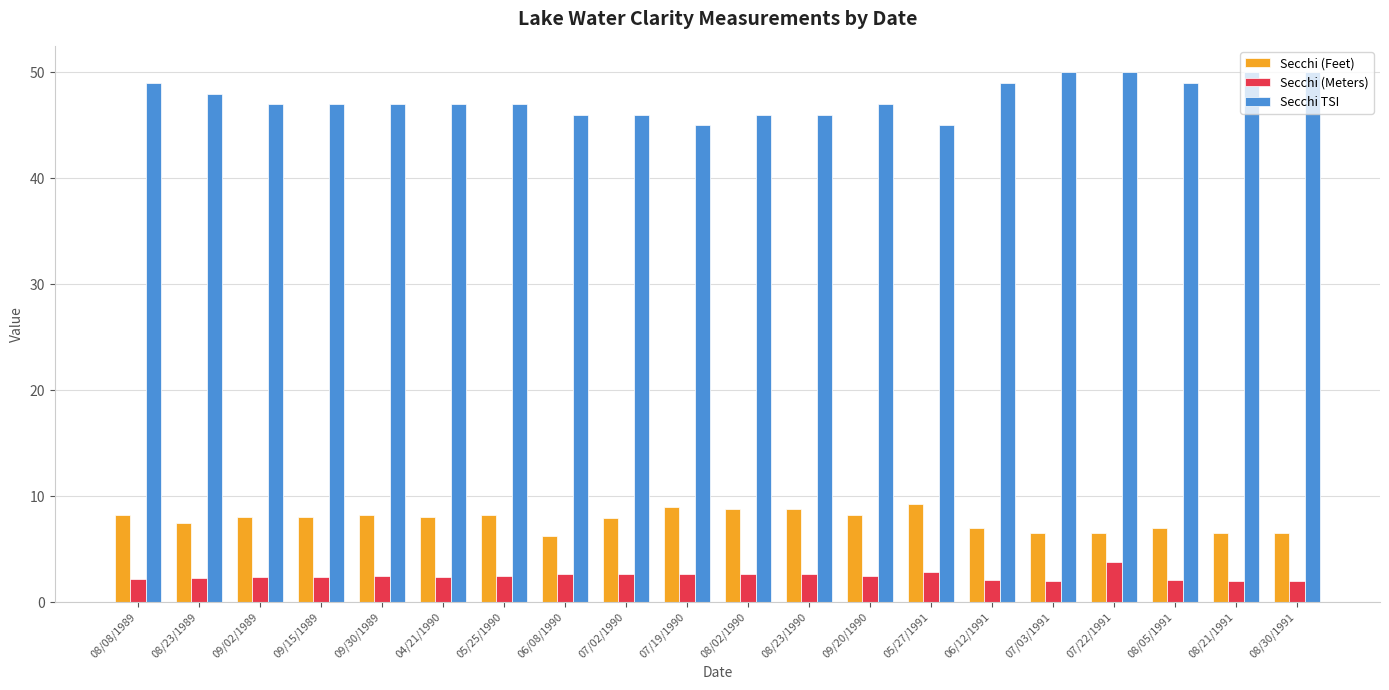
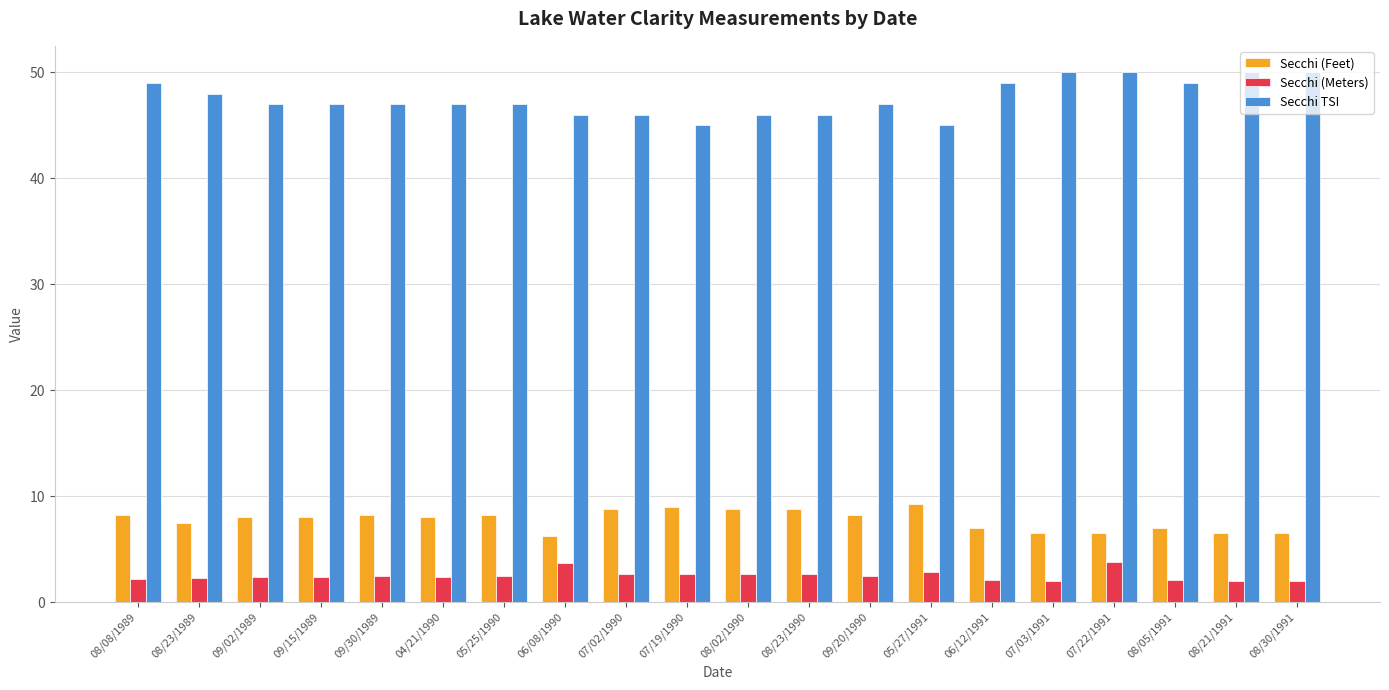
Secchi (Meters), 06/08/1990: 2.7 -> 3.7
Secchi (Feet), 07/02/1990: 7.9 -> 8.8
